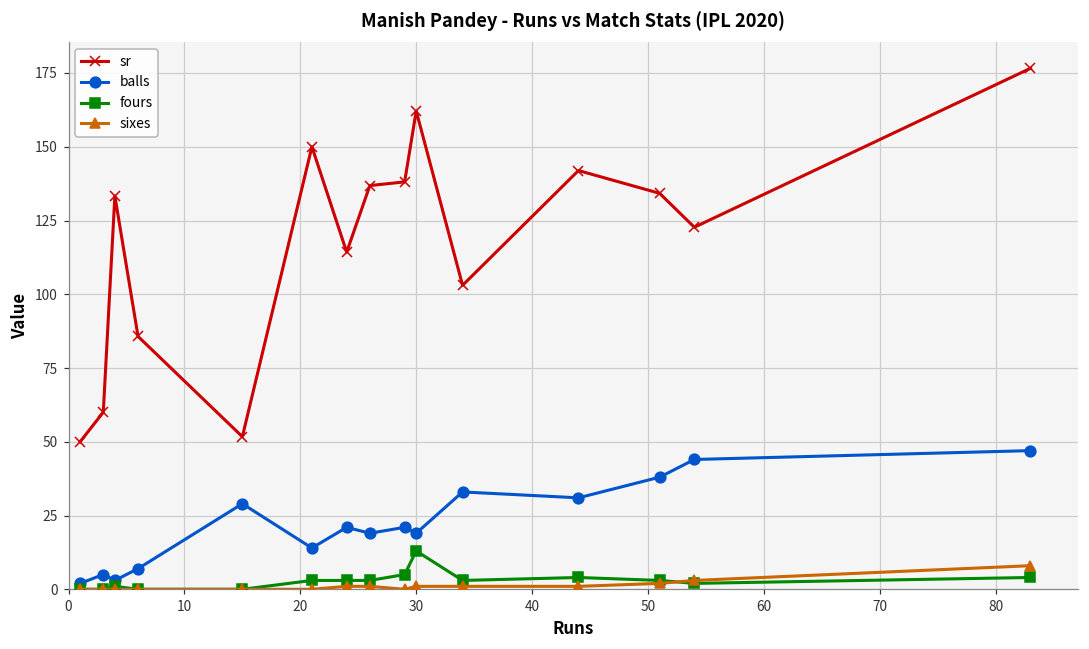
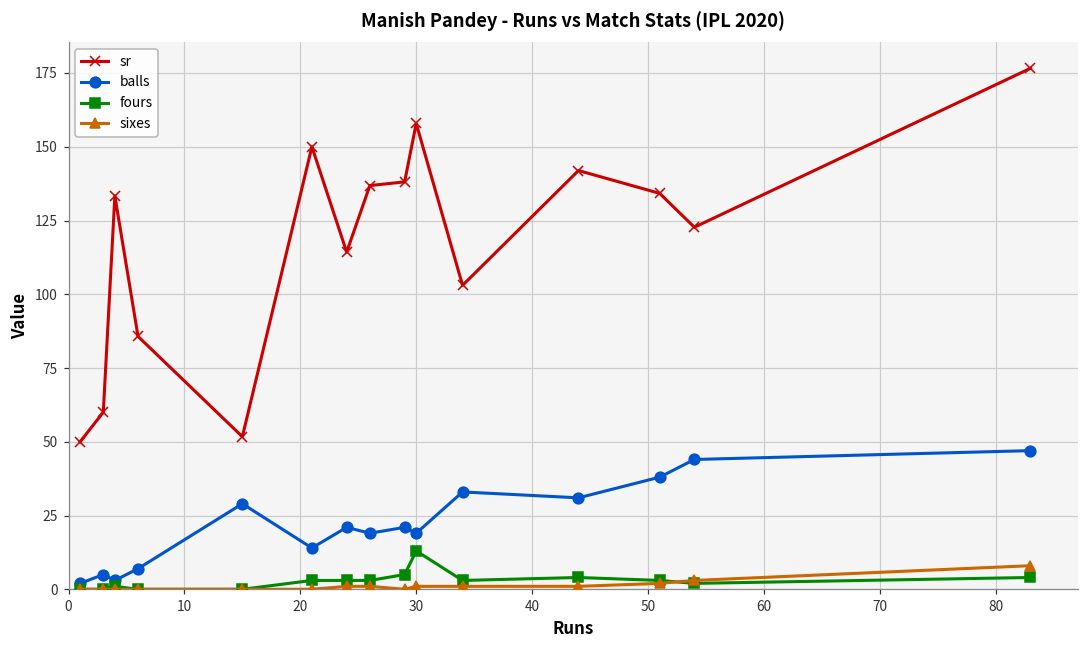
sr, 30: 162 -> 158
